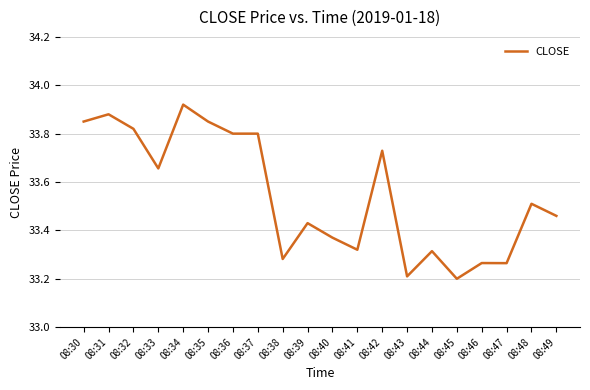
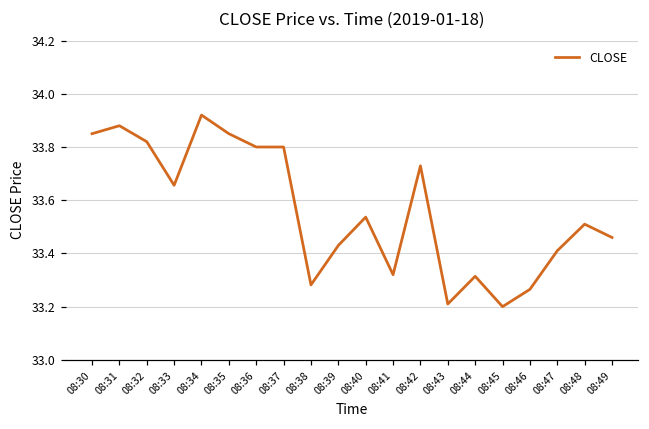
08:40: 33.37 -> 33.54
08:47: 33.26 -> 33.41
